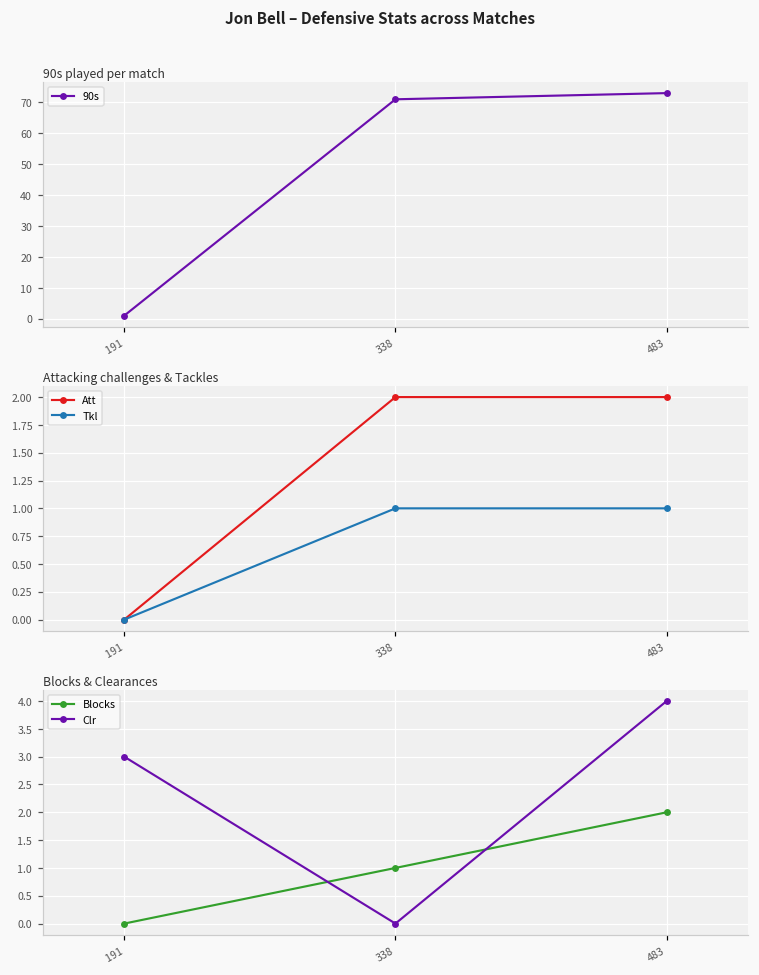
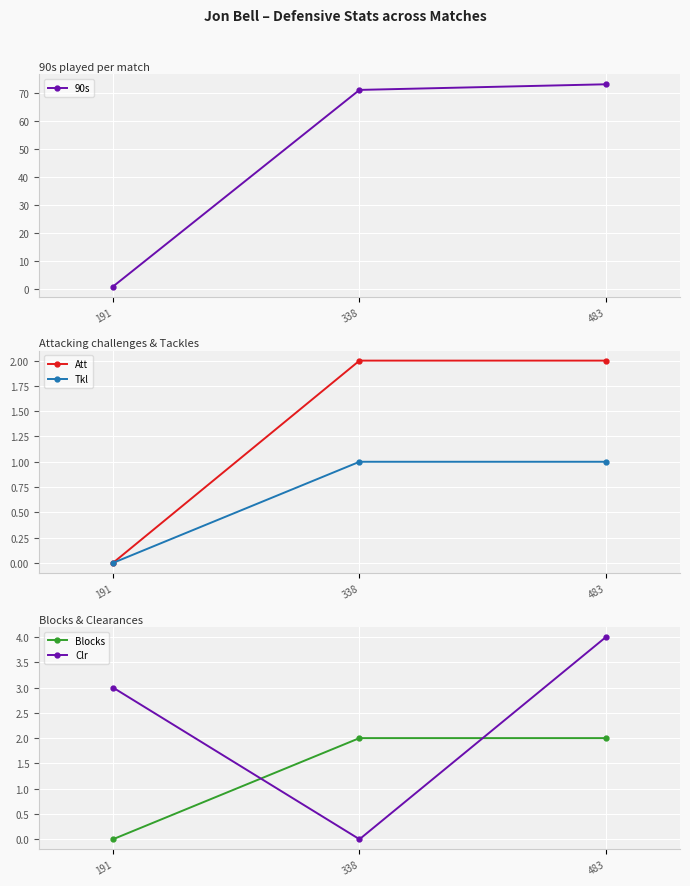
Blocks & Clearances, Blocks, 338: 1 -> 2
